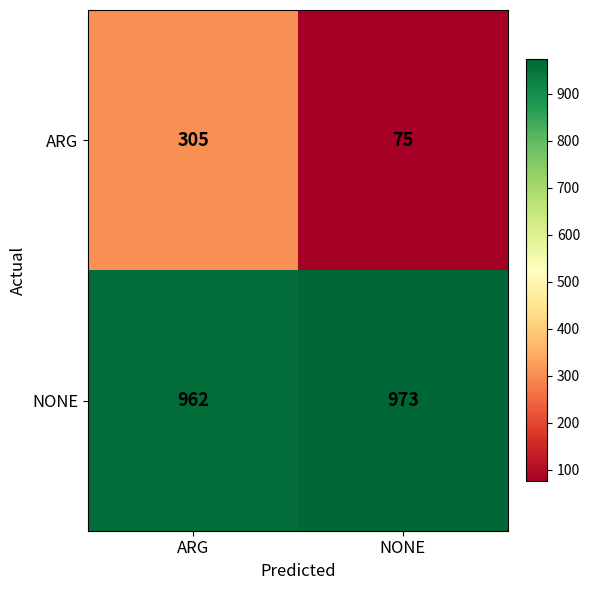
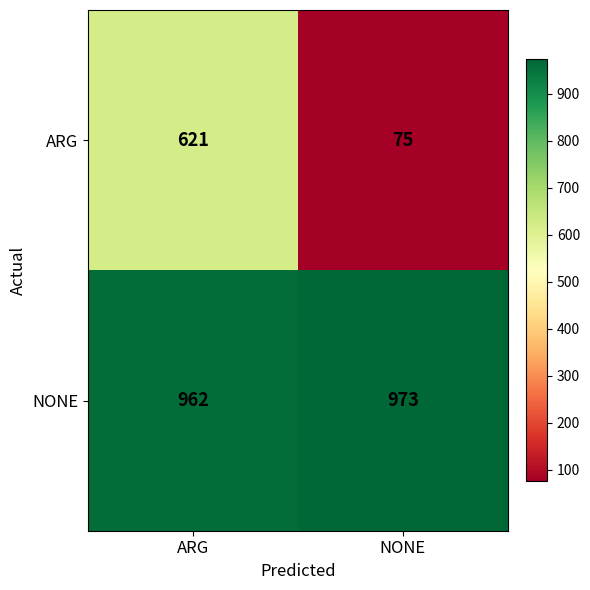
ARG, ARG: 305 -> 621
